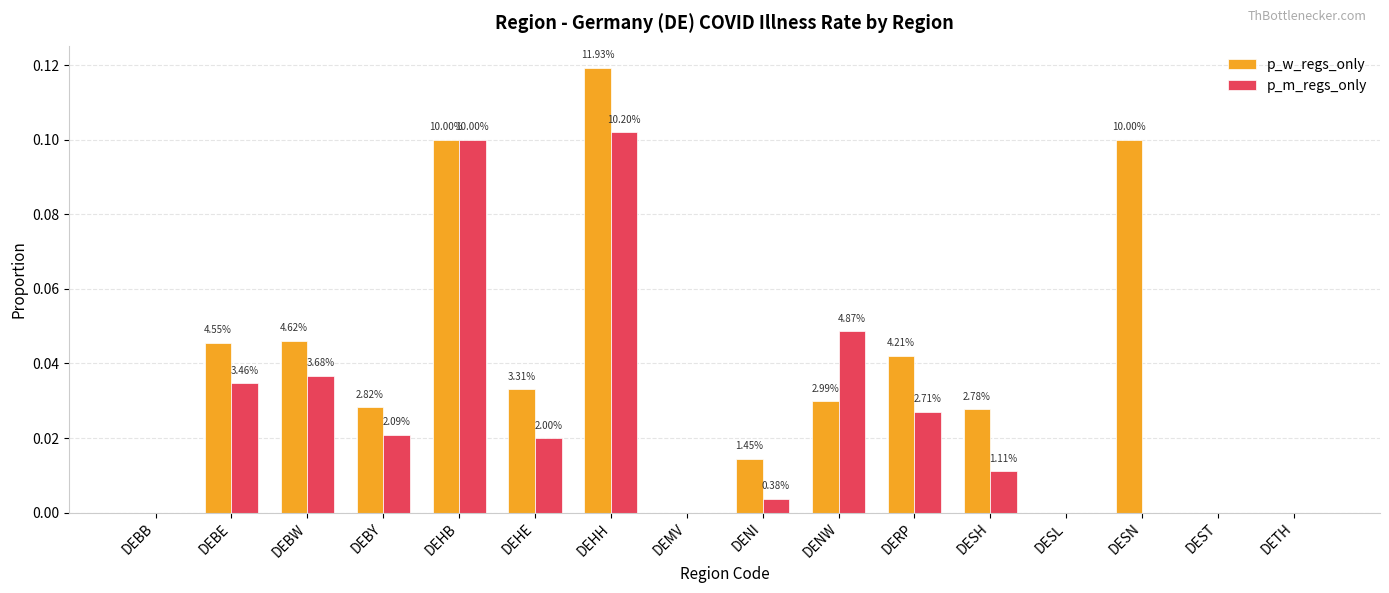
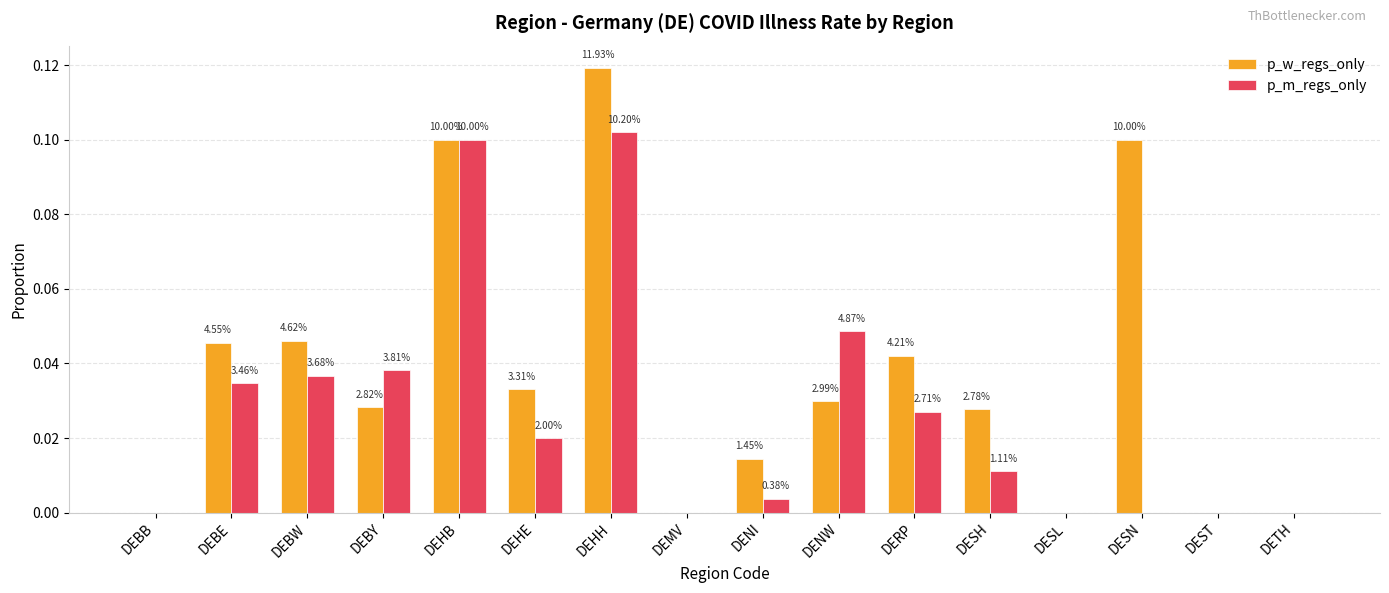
p_m_regs_only, DEBY: 2.09% -> 3.81%
